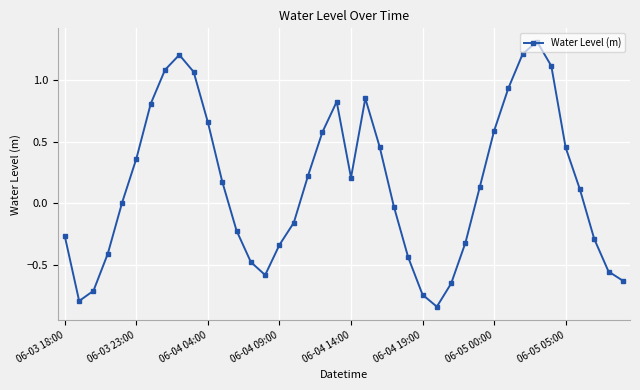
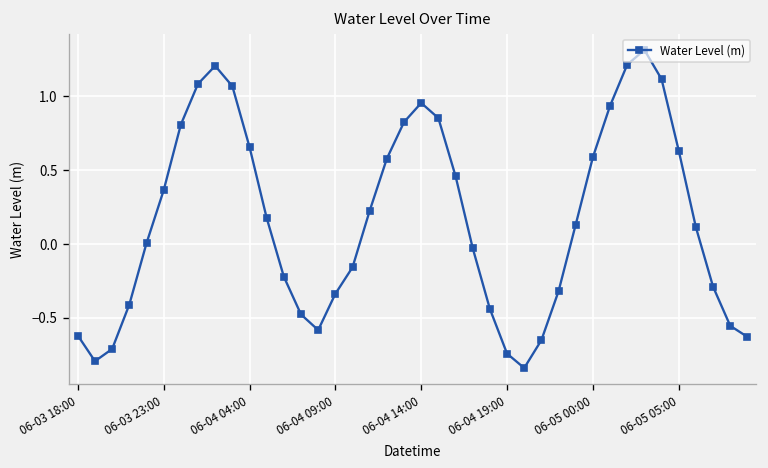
06-03 18:00: -0.27 -> -0.62
06-04 14:00: 0.21 -> 0.95
06-05 05:00: 0.45 -> 0.63
